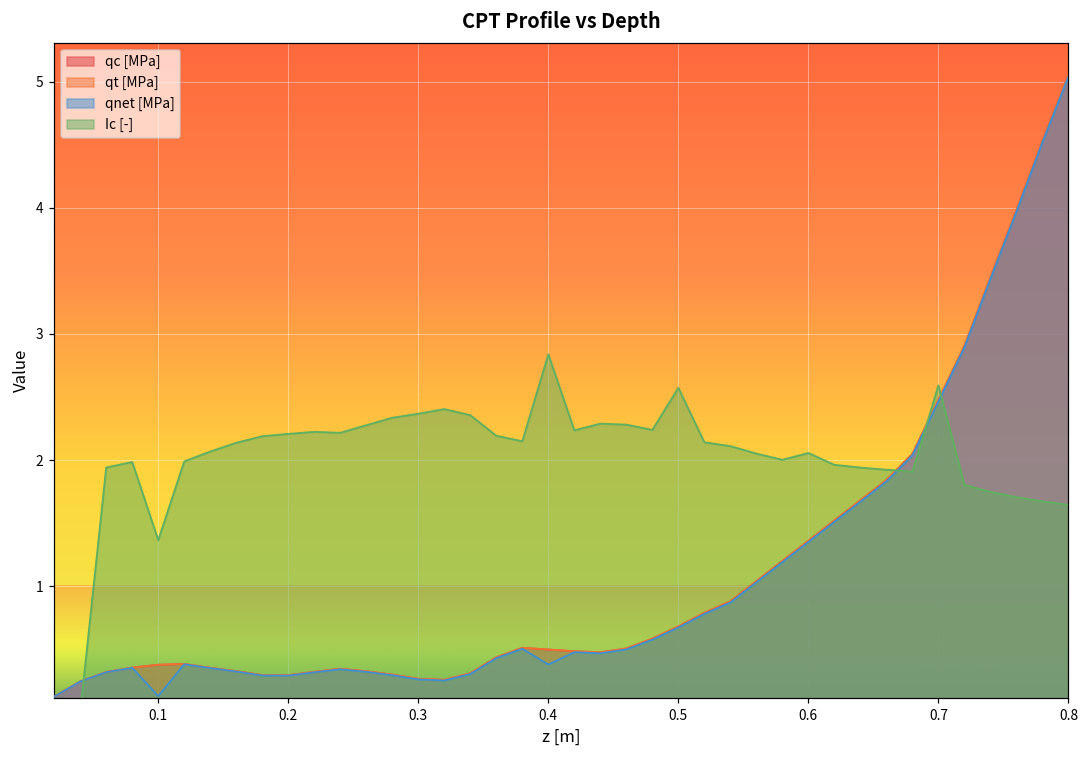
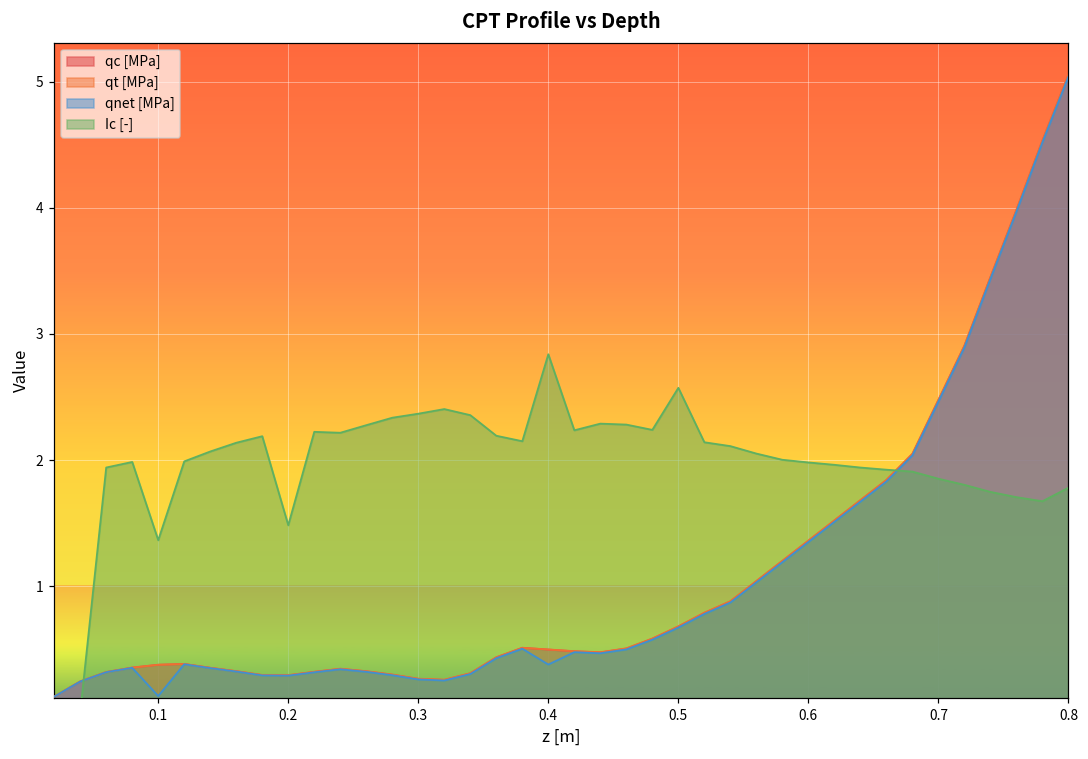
Ic [-], 0.2: 2.21 -> 1.48
Ic [-], 0.6: 2.06 -> 1.98
Ic [-], 0.7: 2.59 -> 1.85
Ic [-], 0.8: 1.64 -> 1.78
